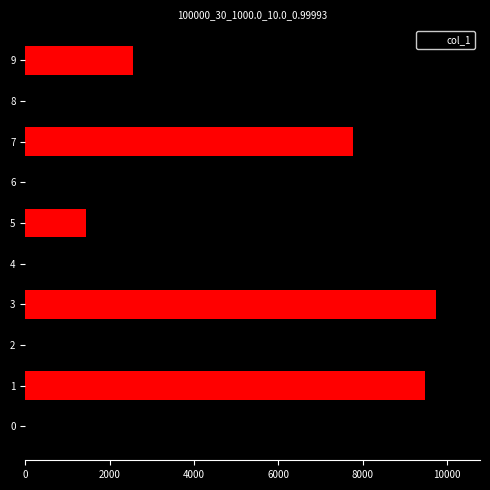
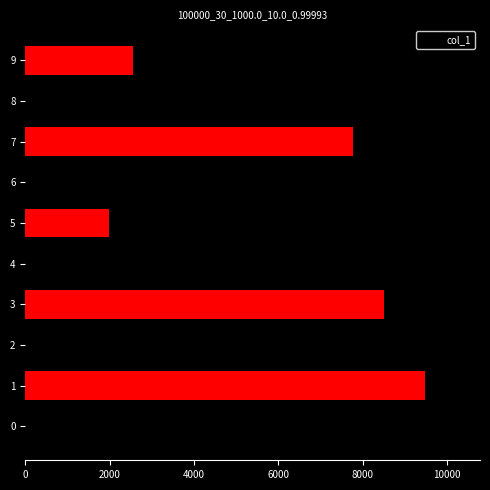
5: 1400 -> 2000
3: 9700 -> 8500
